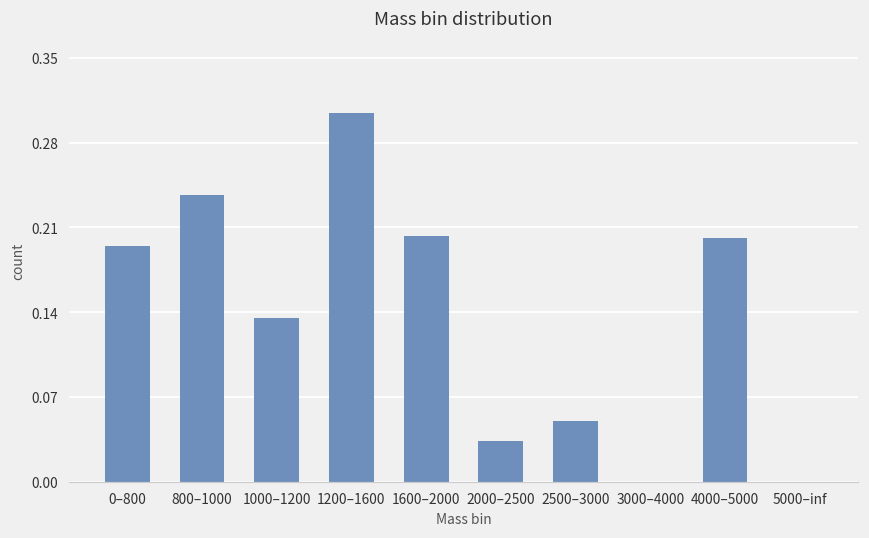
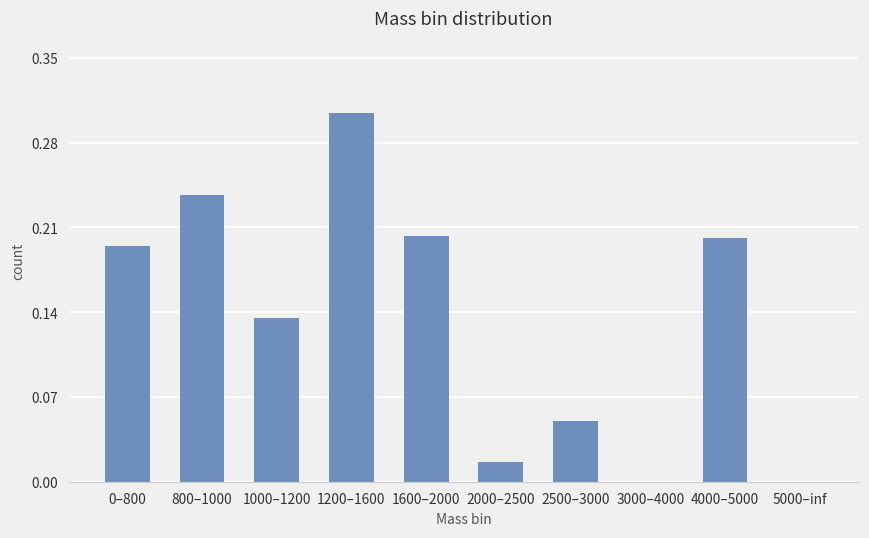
2000–2500: 0.034 -> 0.016
